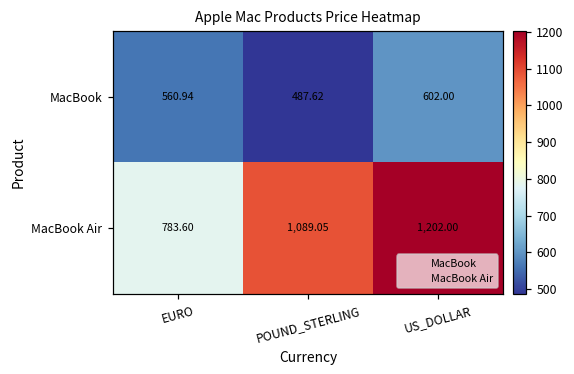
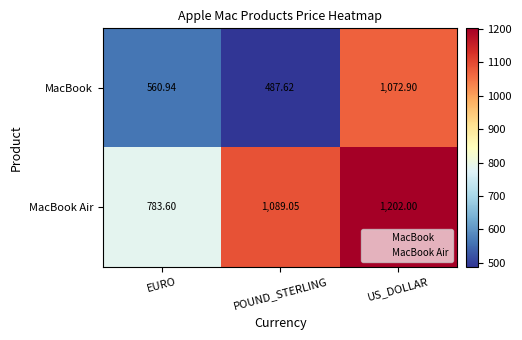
MacBook, US_DOLLAR: 602.00 -> 1,072.90
